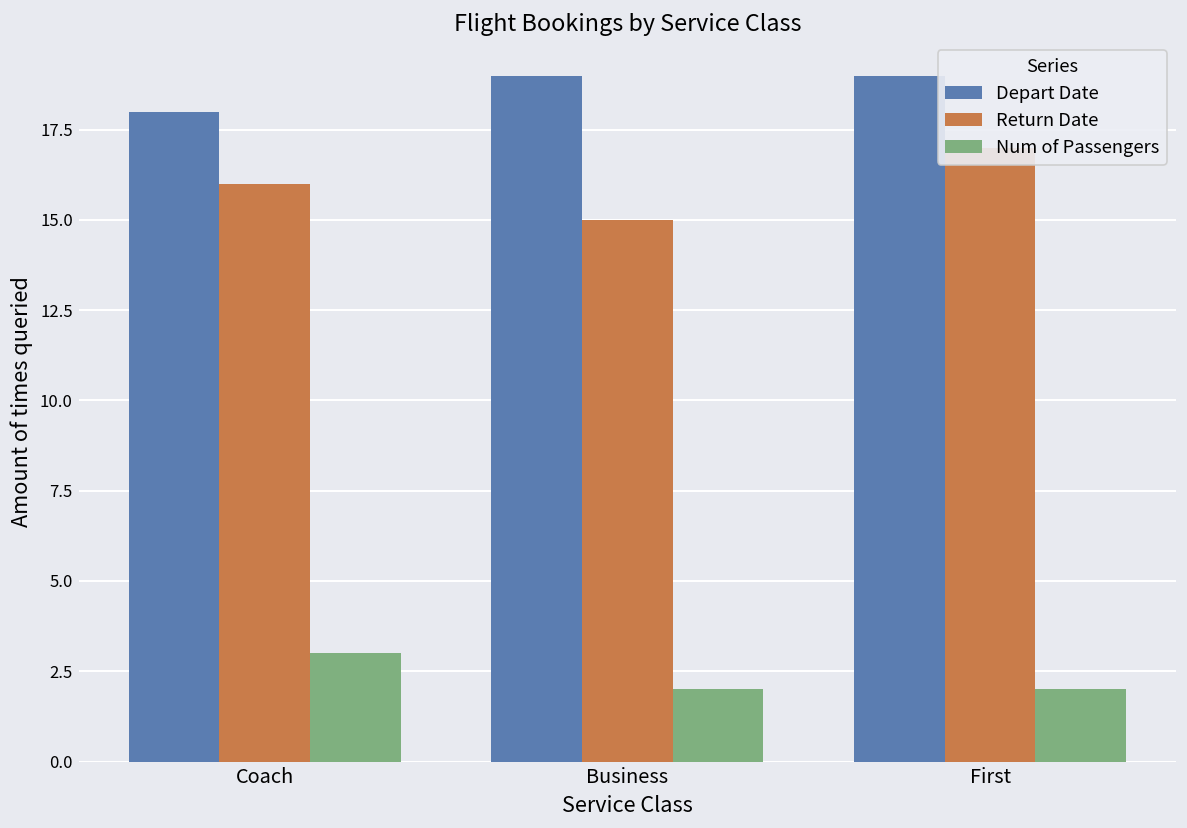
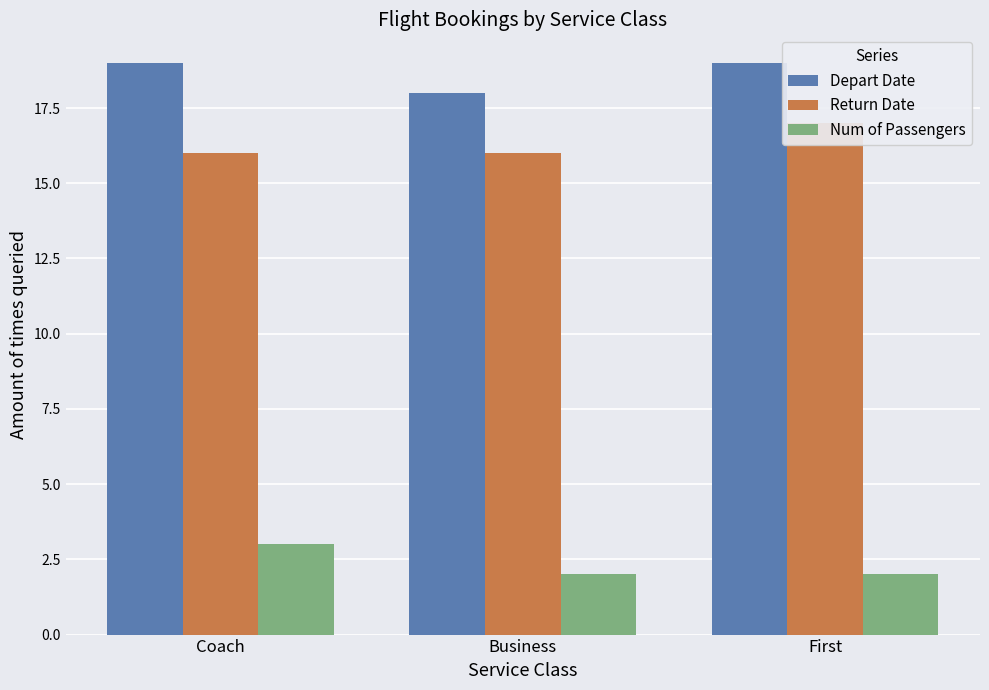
Depart Date, Coach: 18 -> 19
Depart Date, Business: 19 -> 18
Return Date, Business: 15 -> 16
